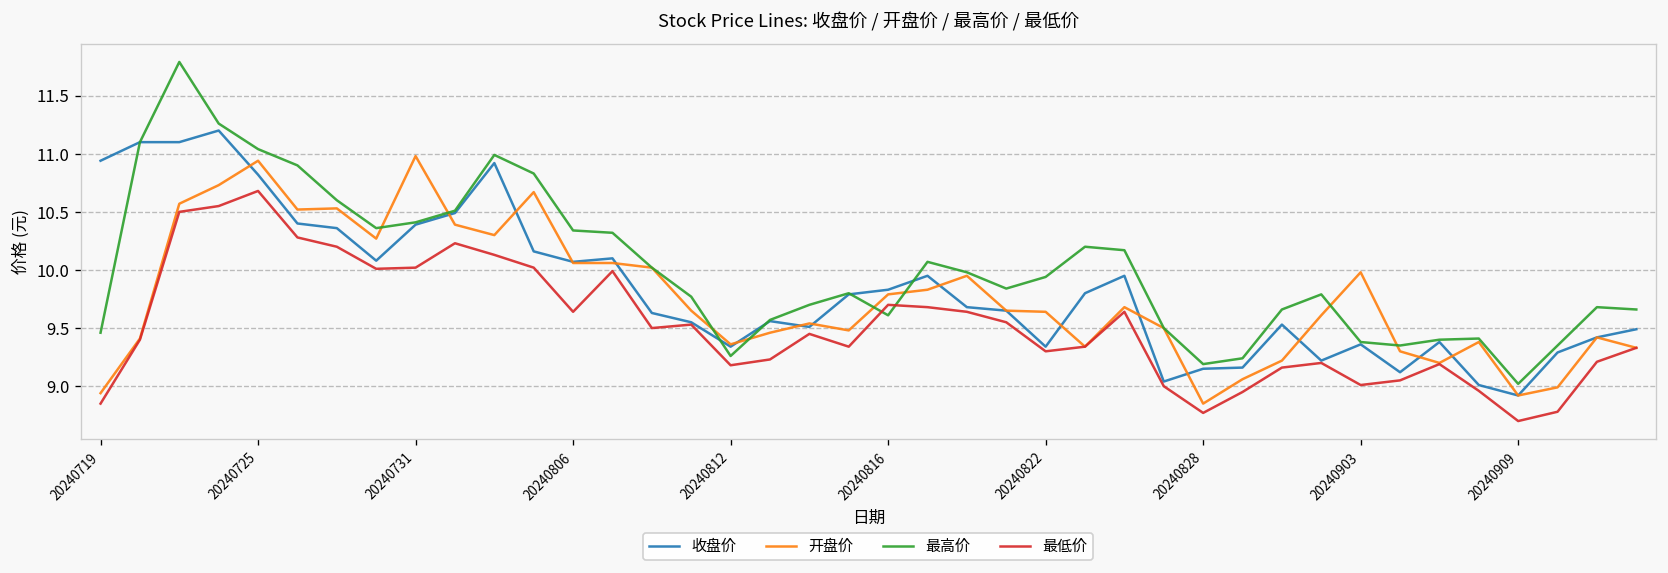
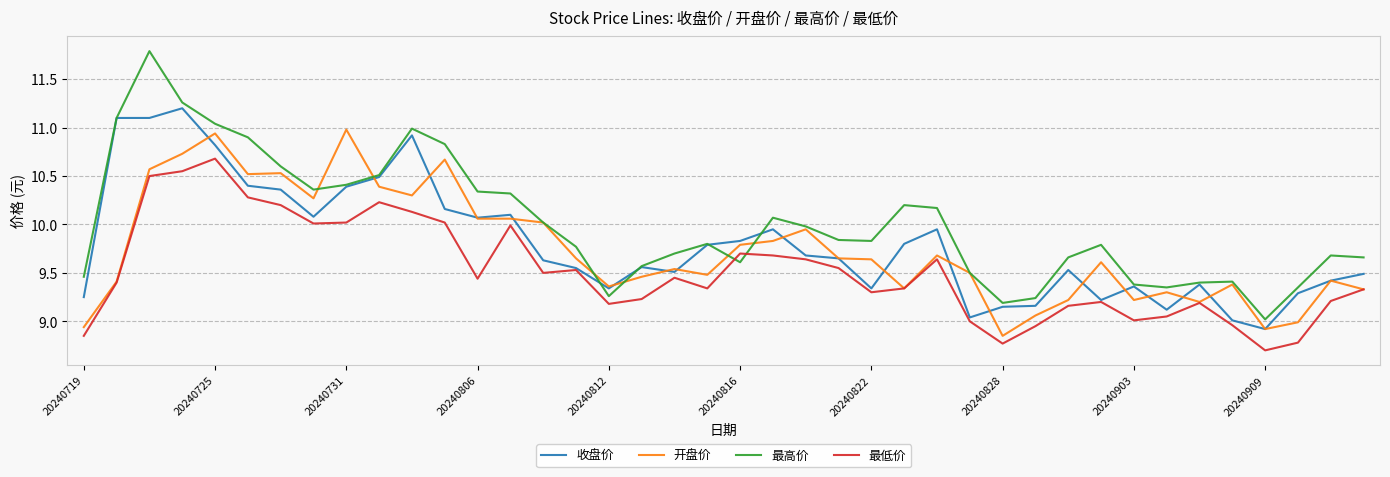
收盘价, 20240719: 10.9 -> 9.3
最低价, 20240806: 9.6 -> 9.4
最高价, 20240822: 9.9 -> 9.8
开盘价, 20240903: 10.0 -> 9.2
